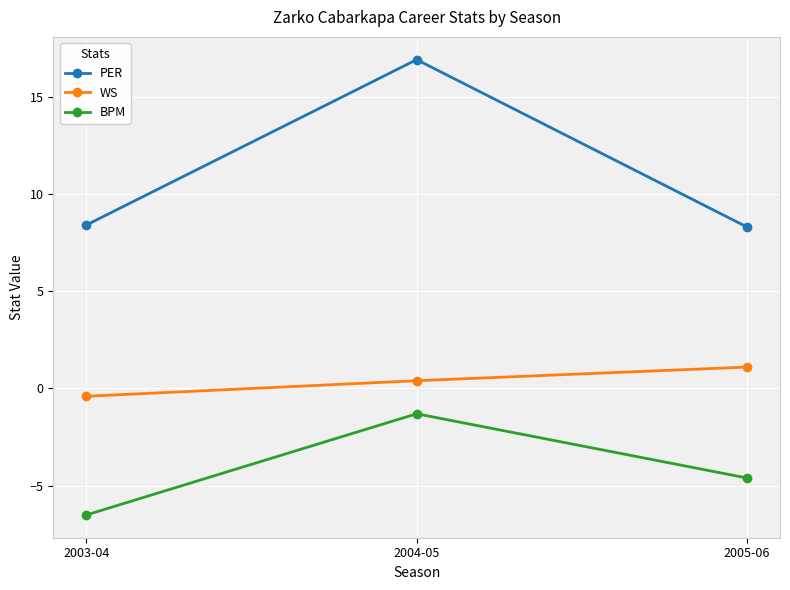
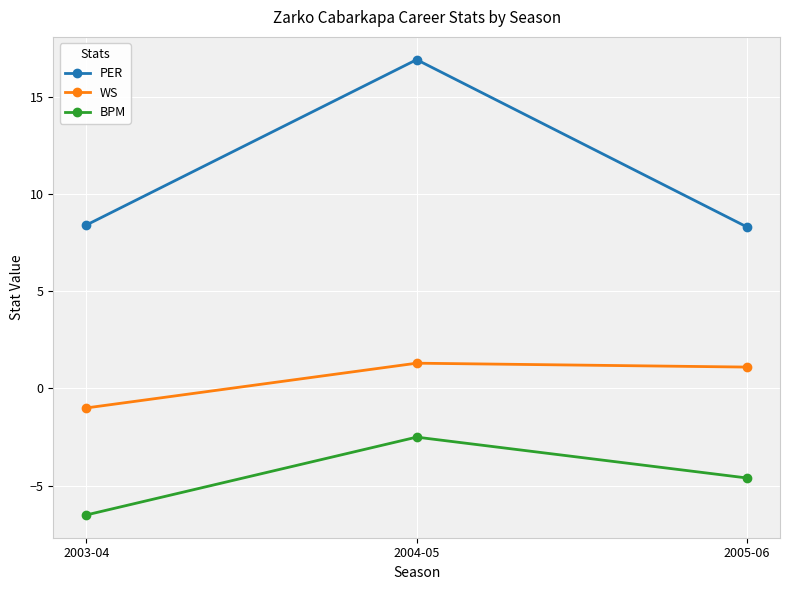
WS, 2003-04: -0.4 -> -1.0
WS, 2004-05: 0.4 -> 1.3
BPM, 2004-05: -1.3 -> -2.5
